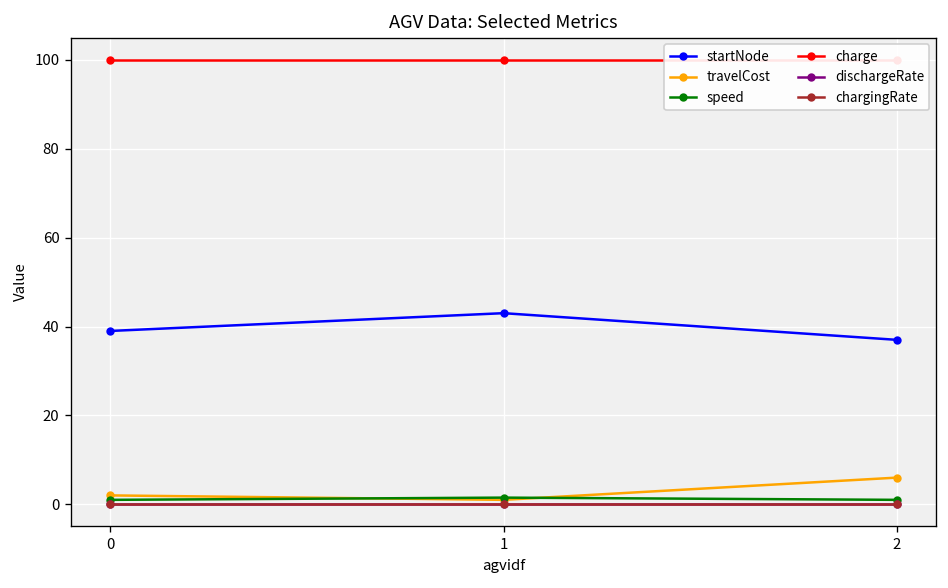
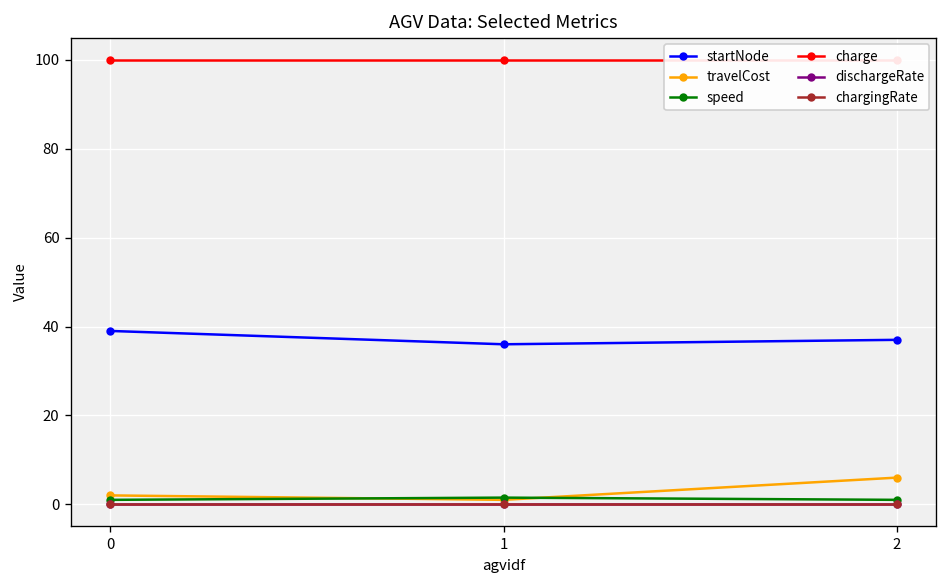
startNode, 1: 43 -> 36
